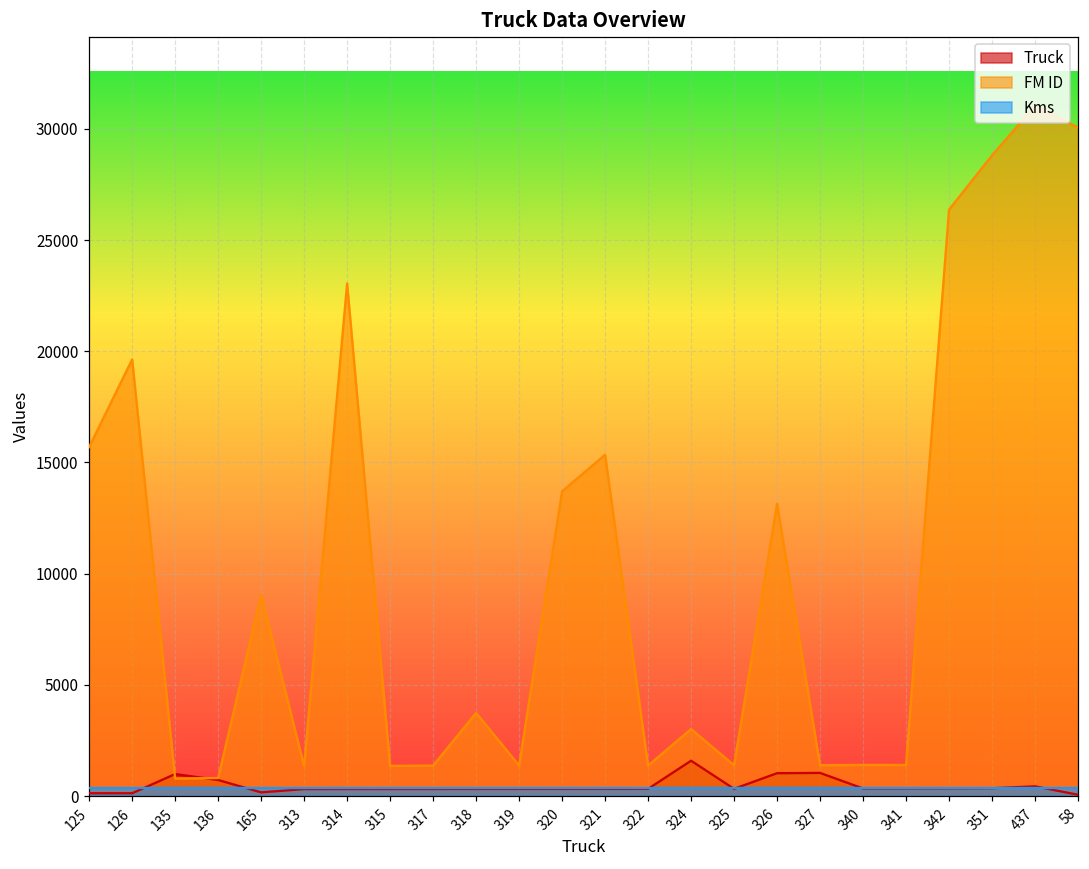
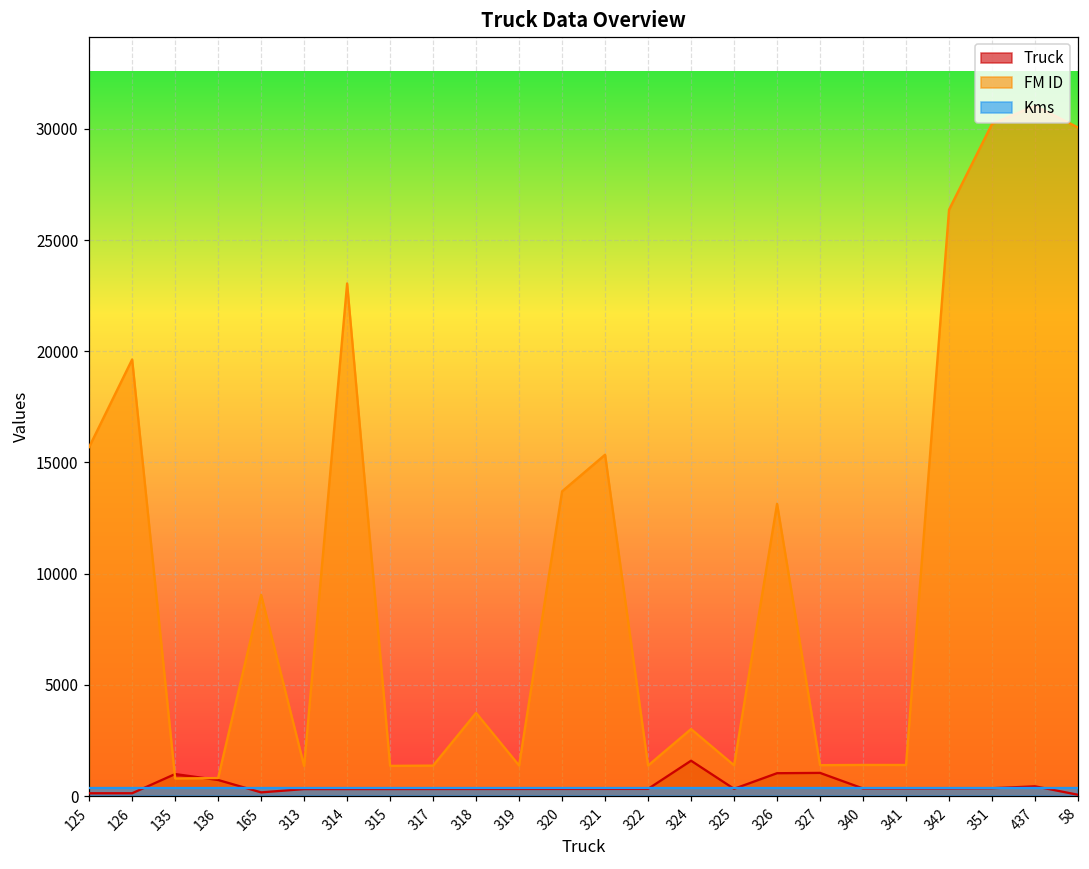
FM ID, 351: 28800 -> 30200
